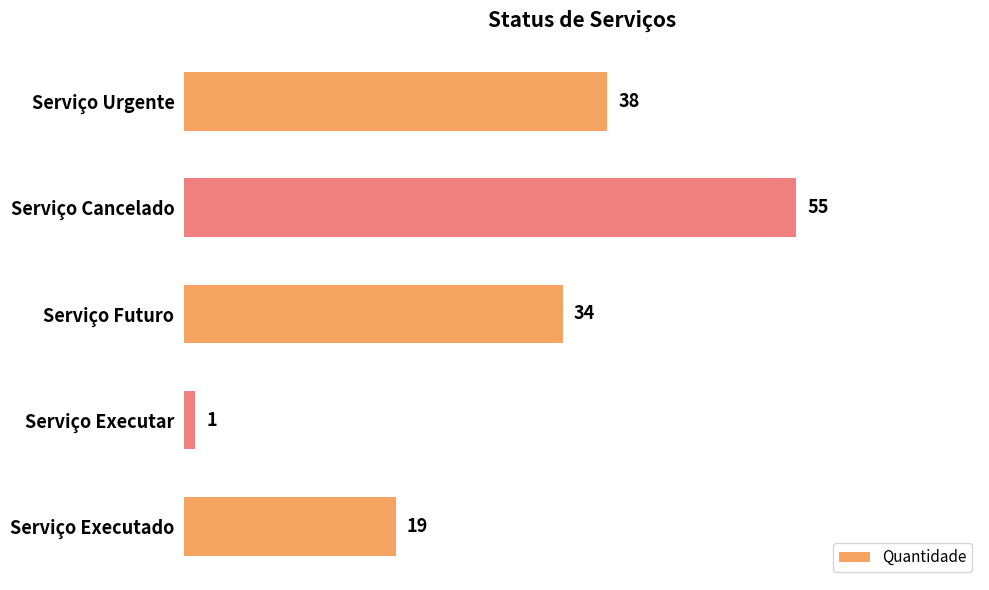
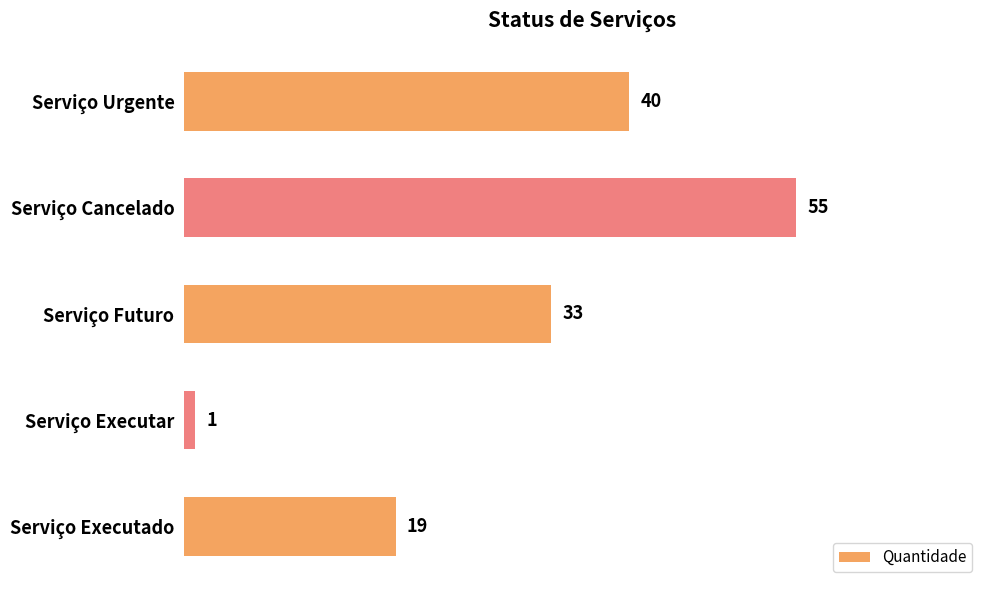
Serviço Urgente: 38 -> 40
Serviço Futuro: 34 -> 33
